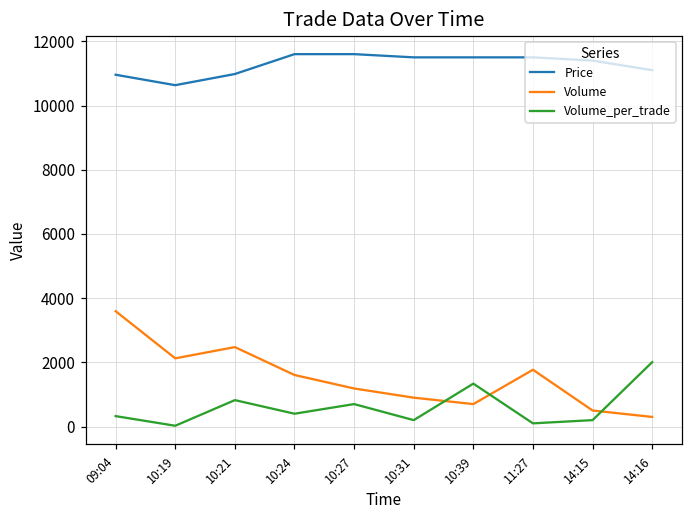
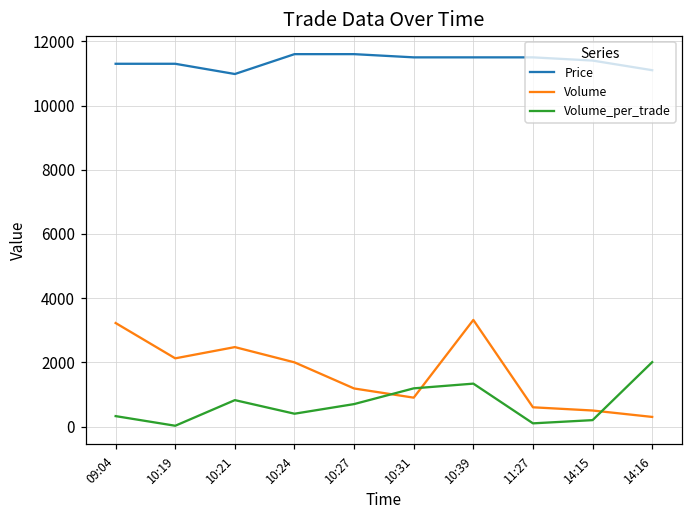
Price, 09:04: 11000 -> 11300
Volume, 09:04: 3600 -> 3200
Price, 10:19: 10600 -> 11300
Volume, 10:24: 1600 -> 2000
Volume_per_trade, 10:31: 200 -> 1200
Volume, 10:39: 700 -> 3300
Volume, 11:27: 1800 -> 600
